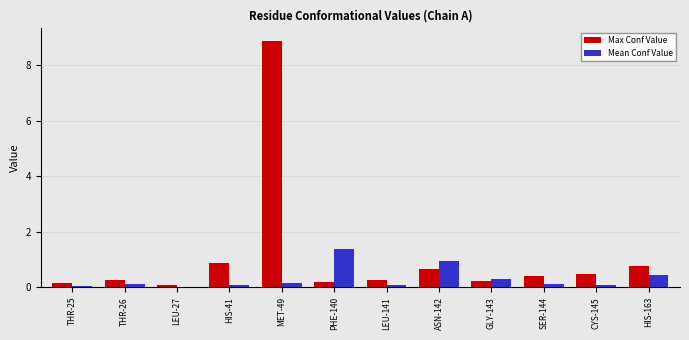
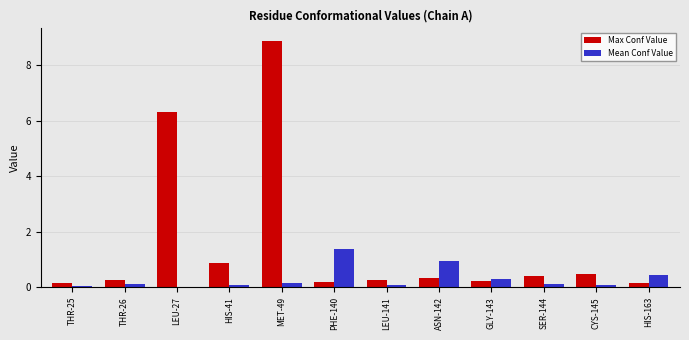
Max Conf Value, LEU-27: 0.1 -> 6.3
Max Conf Value, ASN-142: 0.6 -> 0.3
Max Conf Value, HIS-163: 0.8 -> 0.2
